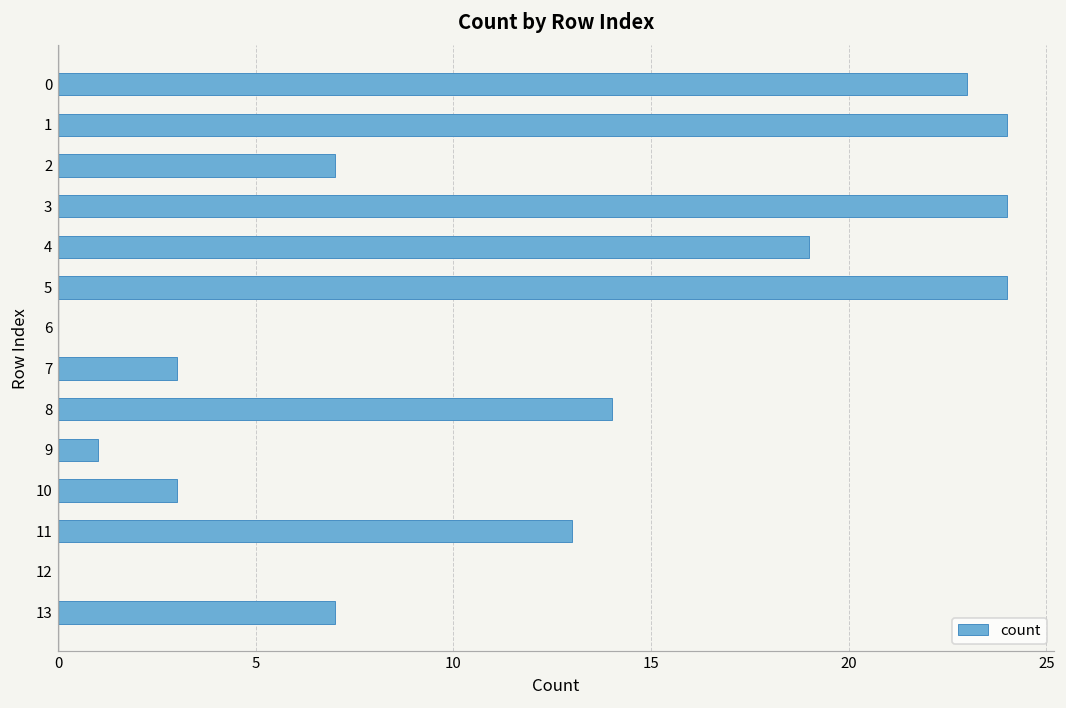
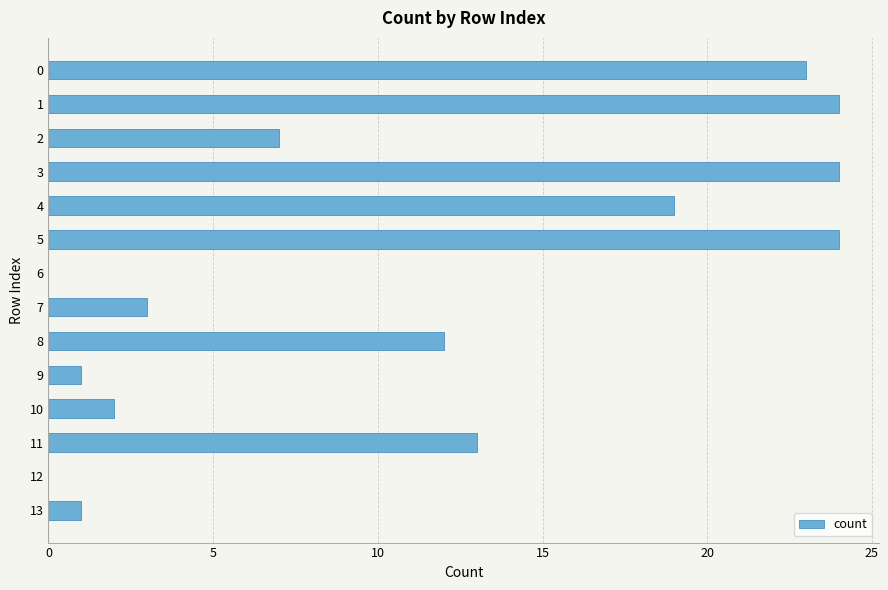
8: 14 -> 12
10: 3 -> 2
13: 7 -> 1
